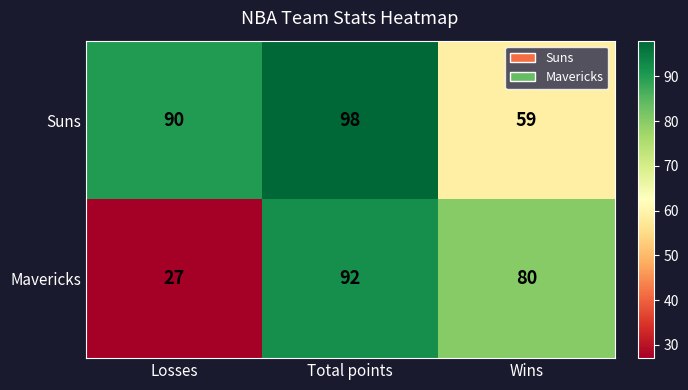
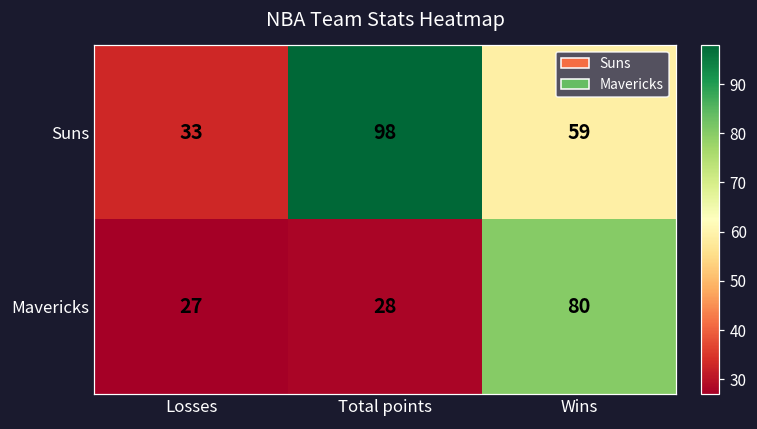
Suns, Losses: 90 -> 33
Mavericks, Total points: 92 -> 28
